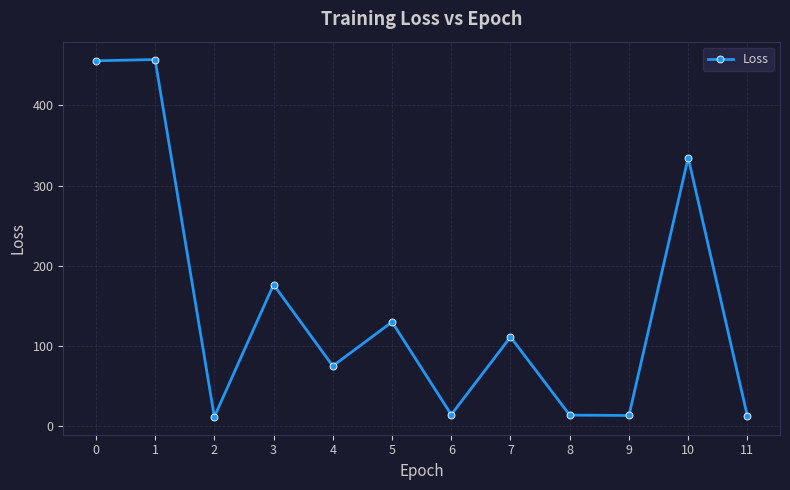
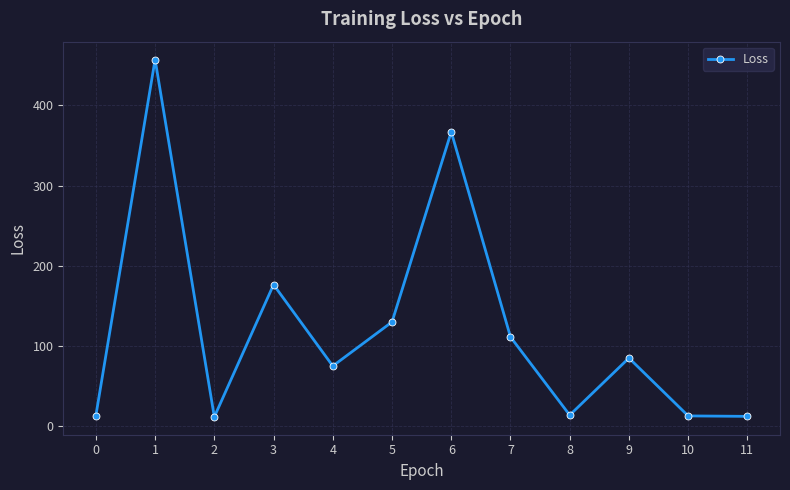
0: 460 -> 10
6: 10 -> 370
9: 10 -> 80
10: 330 -> 10
